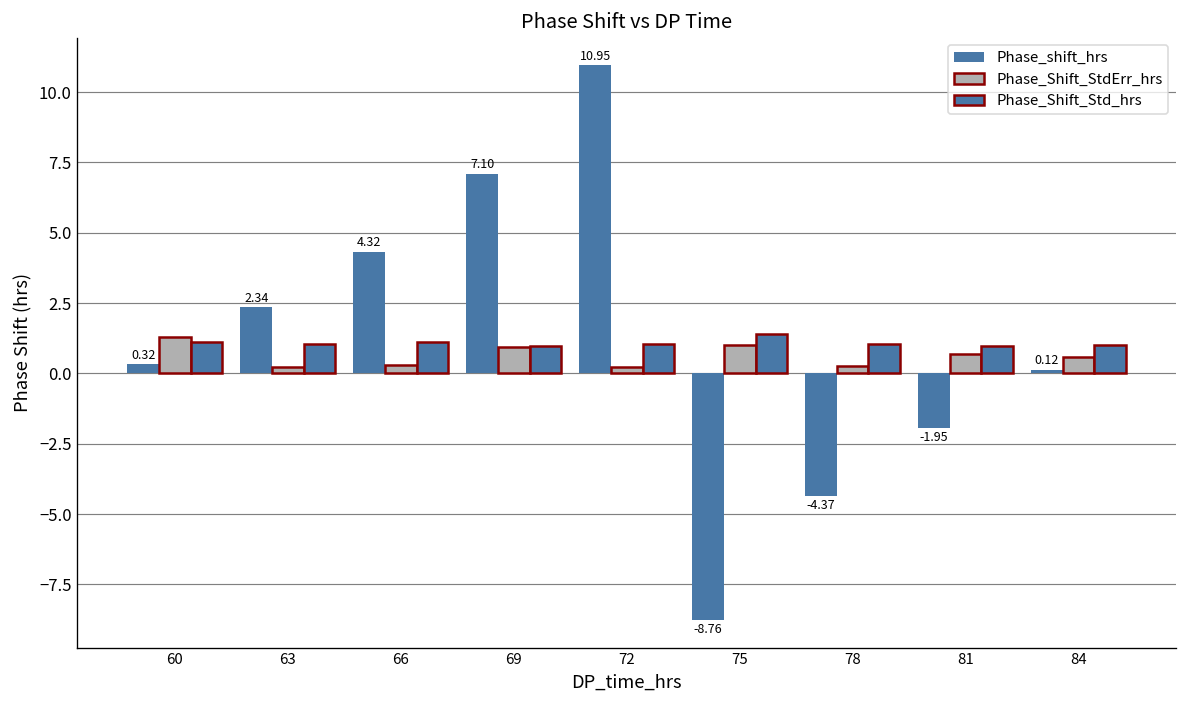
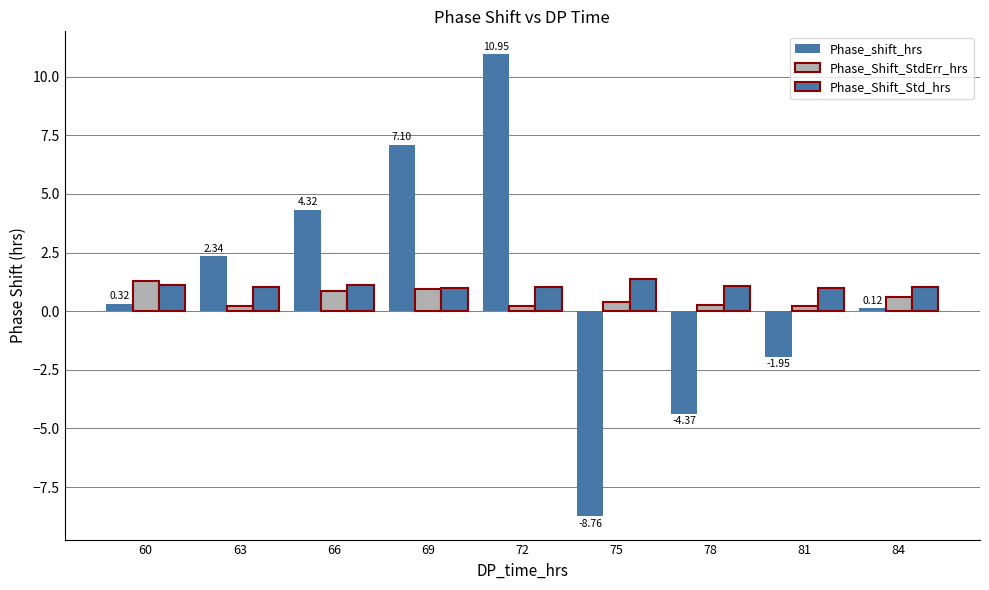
Phase_Shift_StdErr_hrs, 66: 0.3 -> 0.9
Phase_Shift_StdErr_hrs, 75: 1.0 -> 0.4
Phase_Shift_StdErr_hrs, 81: 0.7 -> 0.2
